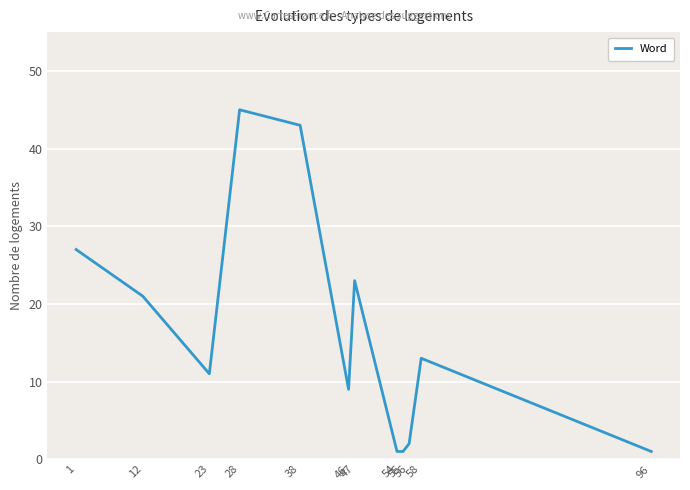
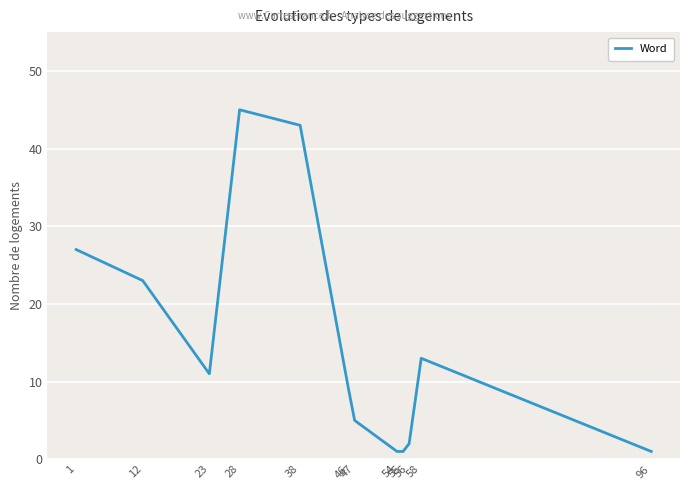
12: 21 -> 23
47: 23 -> 5
